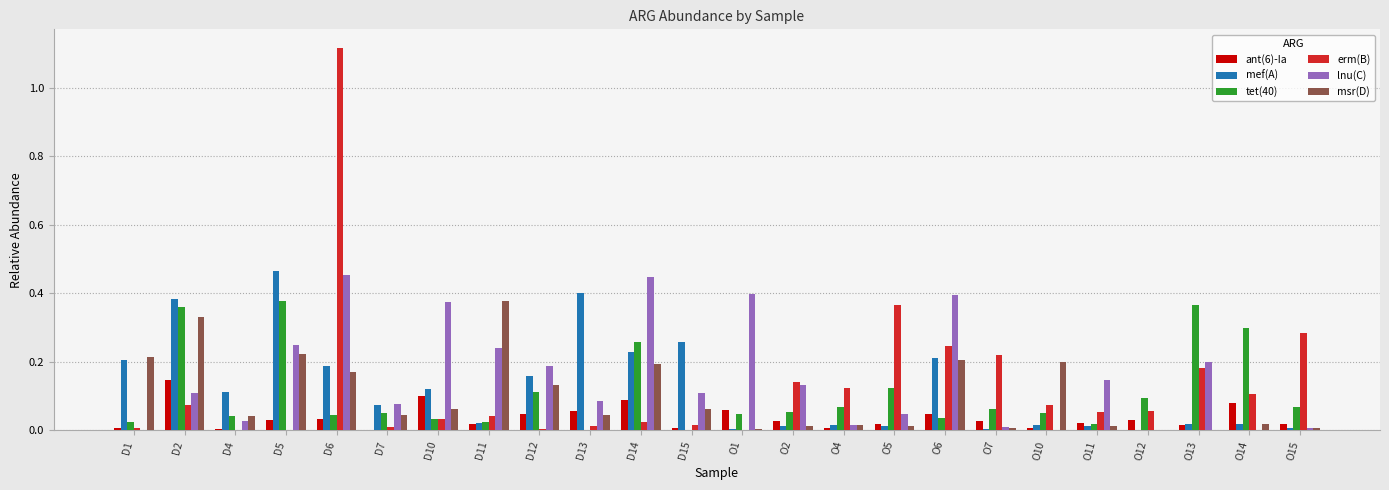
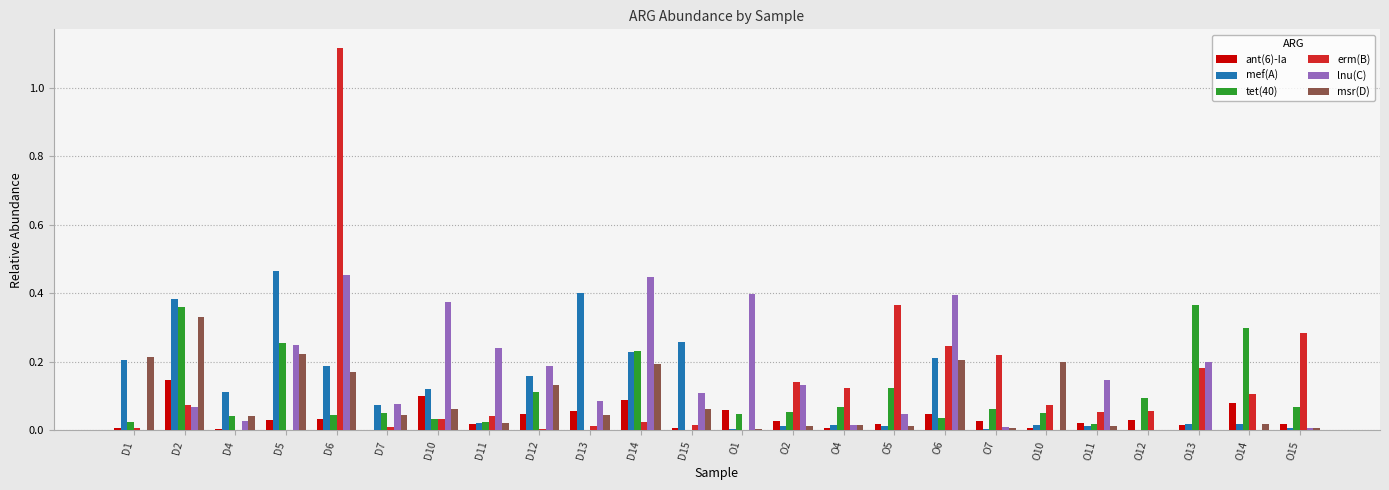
lnu(C), D2: 0.11 -> 0.07
tet(40), D5: 0.38 -> 0.26
msr(D), D11: 0.38 -> 0.02
tet(40), D14: 0.26 -> 0.23
